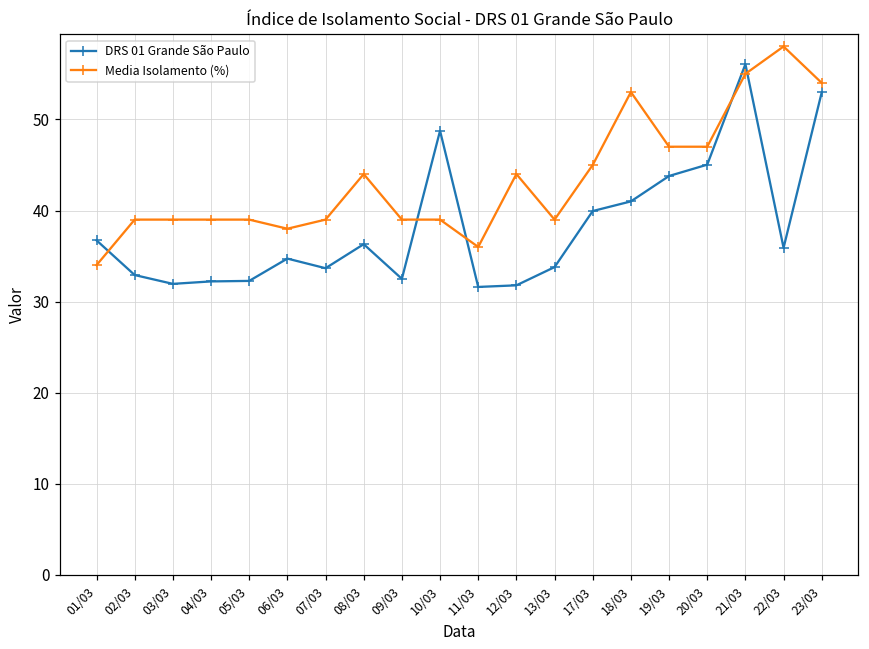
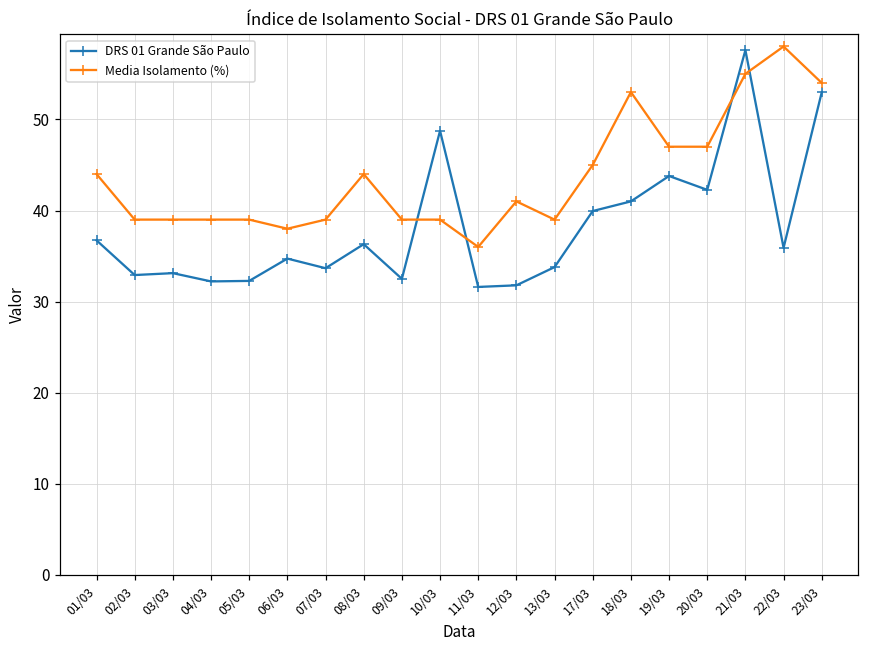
Media Isolamento (%), 01/03: 34 -> 44
DRS 01 Grande São Paulo, 03/03: 32 -> 33
Media Isolamento (%), 12/03: 44 -> 41
DRS 01 Grande São Paulo, 20/03: 45 -> 42
DRS 01 Grande São Paulo, 21/03: 56 -> 58
